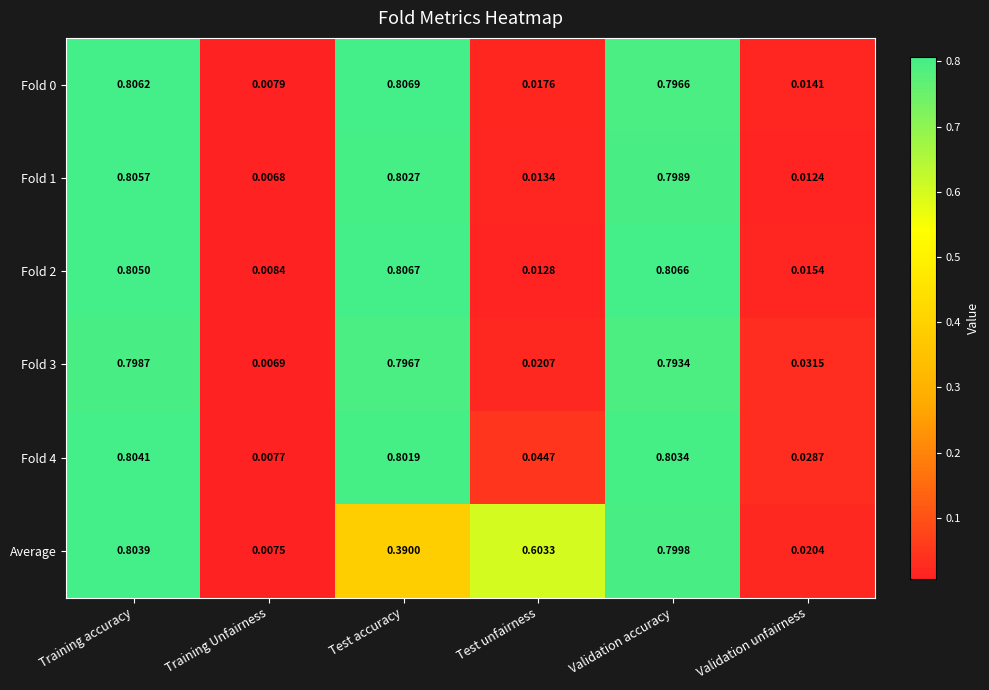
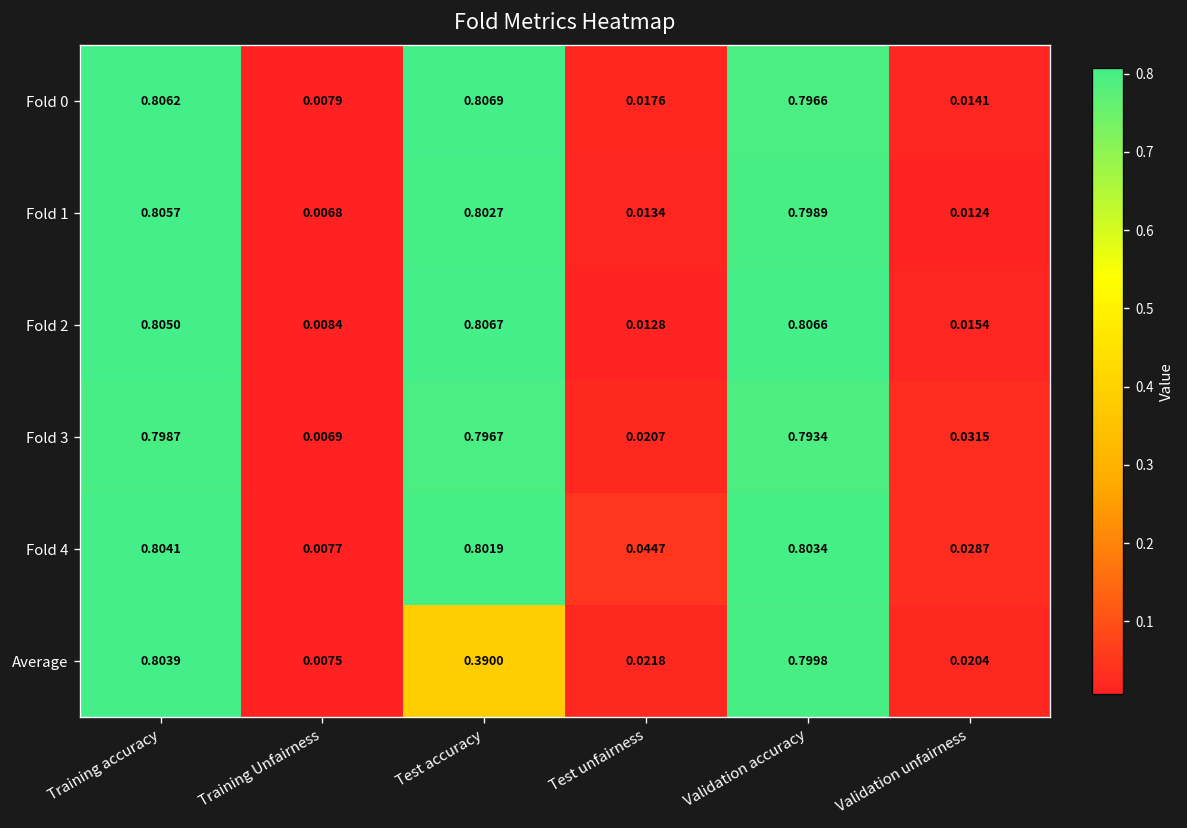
Average, Test unfairness: 0.6033 -> 0.0218
